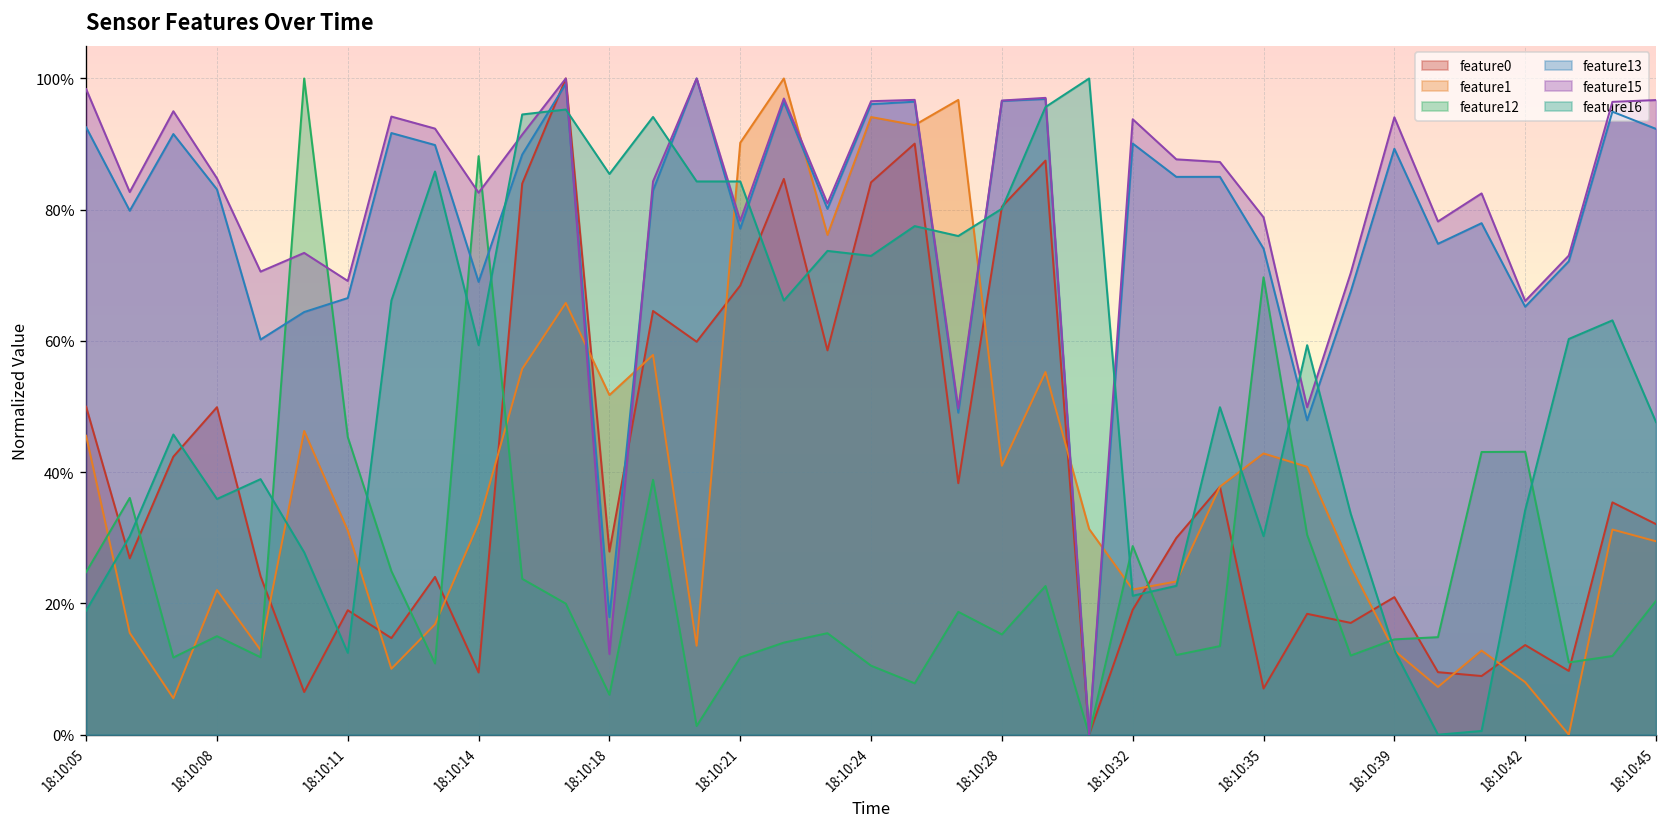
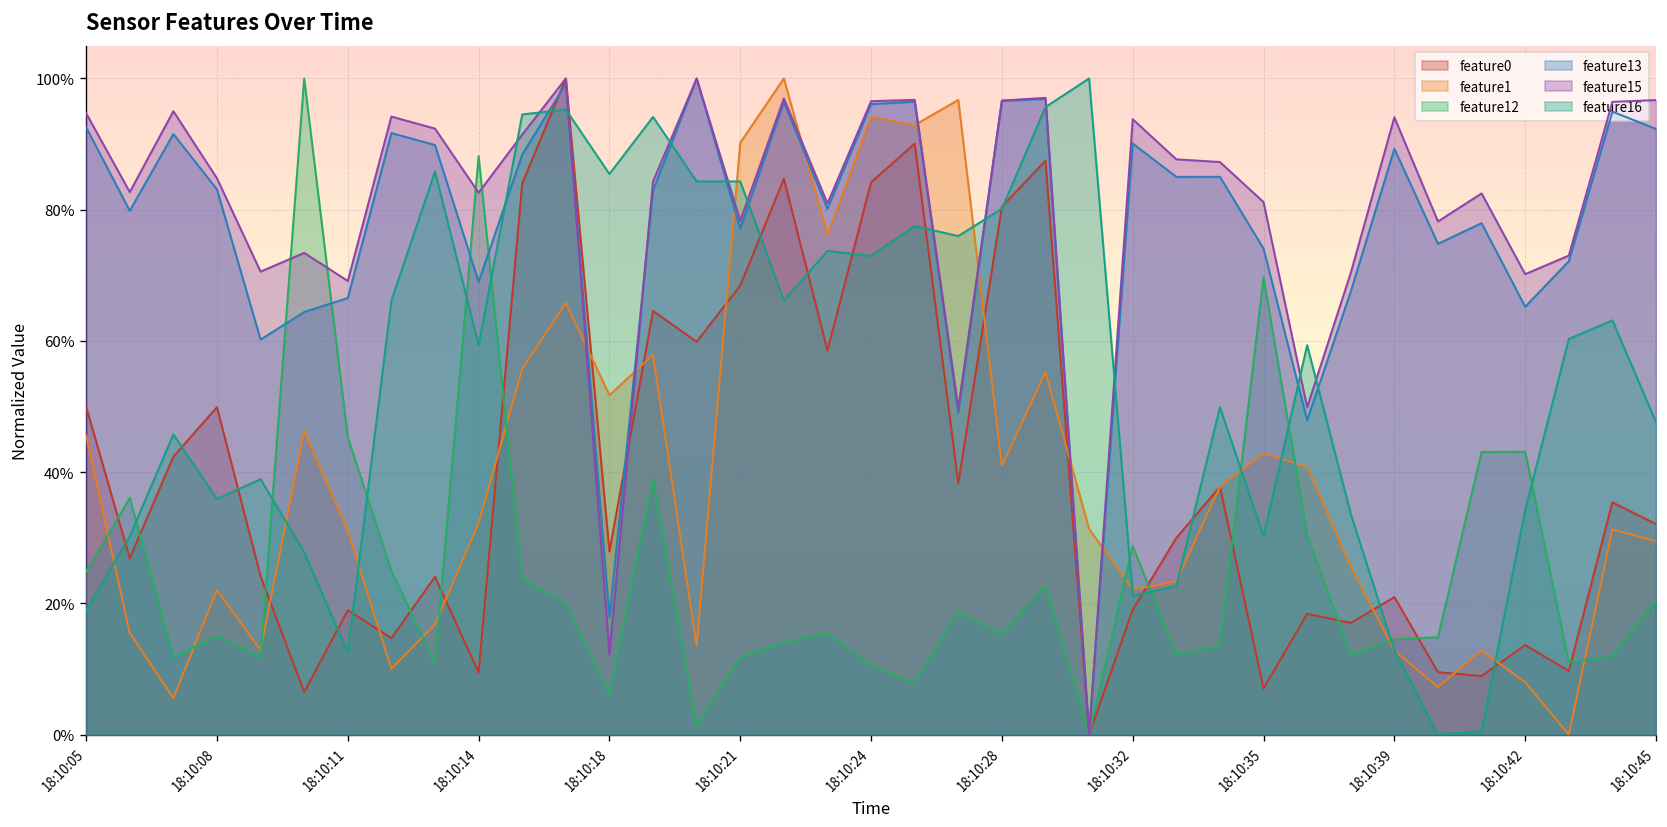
feature15, 18:10:05: 98% -> 95%
feature15, 18:10:35: 79% -> 81%
feature15, 18:10:42: 66% -> 70%
